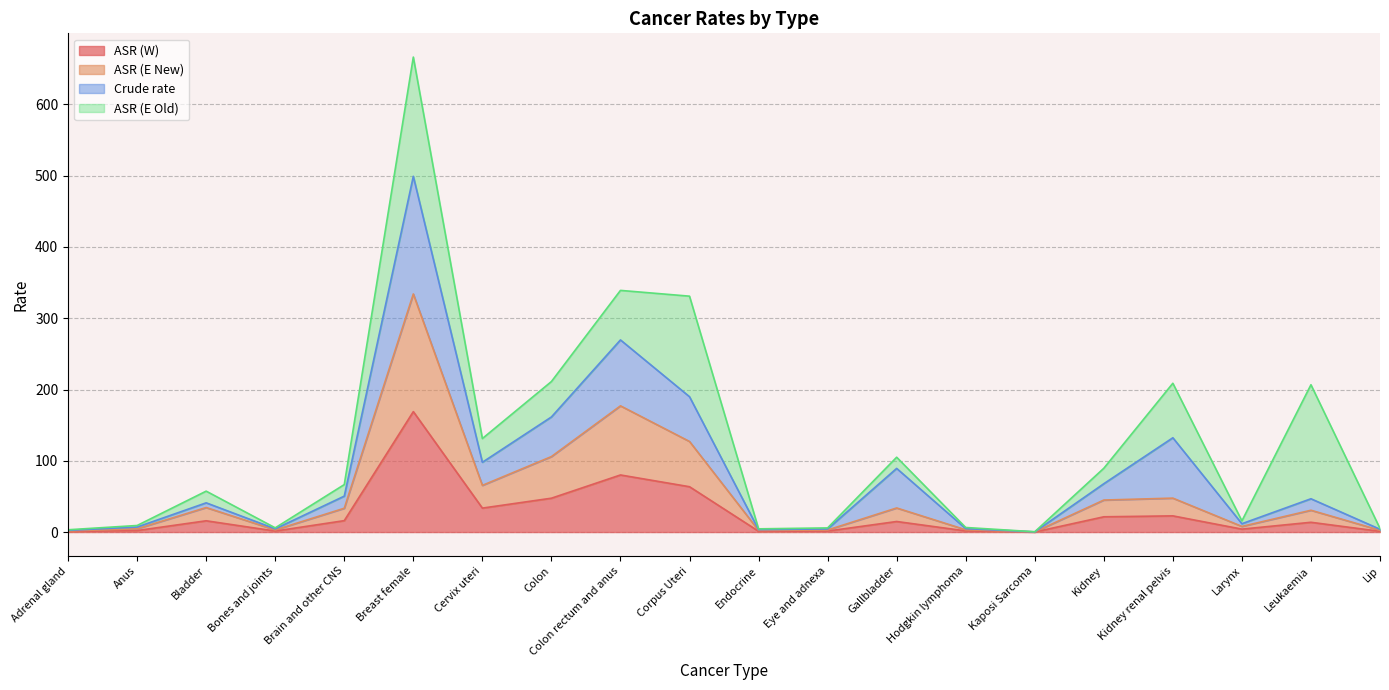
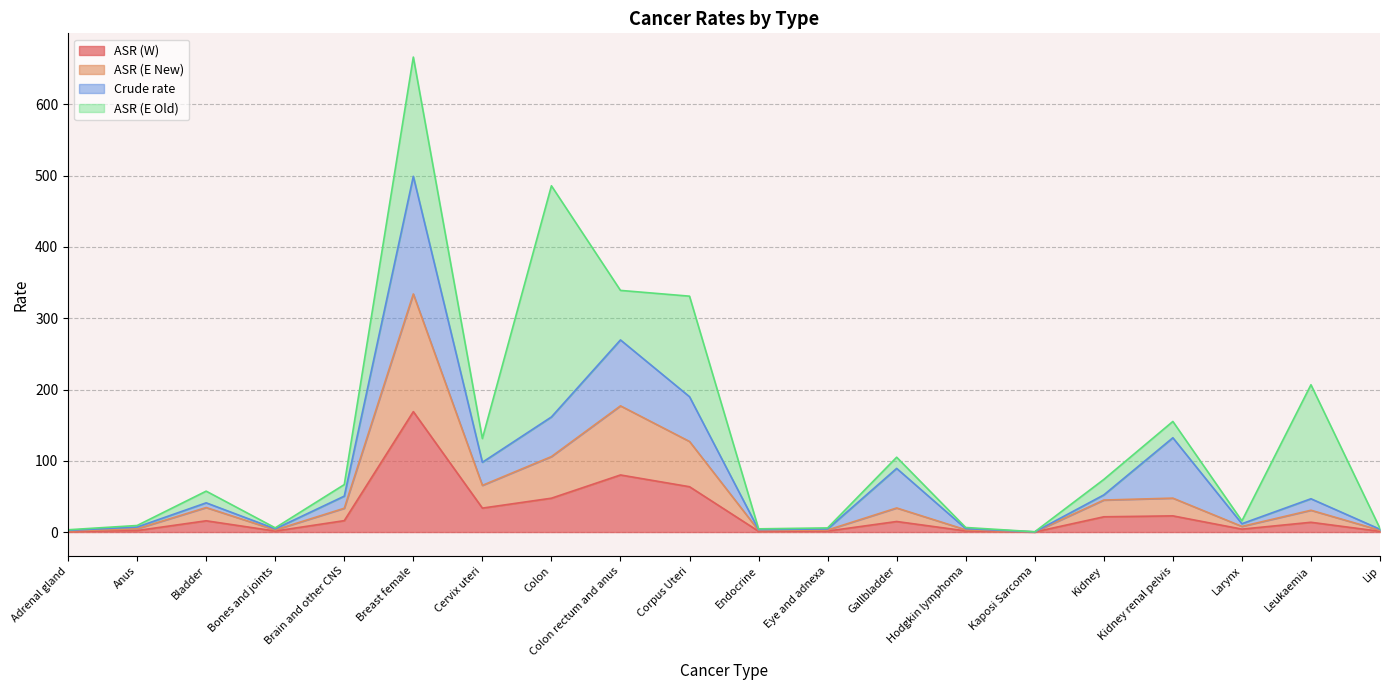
ASR (E Old), Colon: 50 -> 320
Crude rate, Kidney: 20 -> 10
ASR (E Old), Kidney renal pelvis: 80 -> 20
